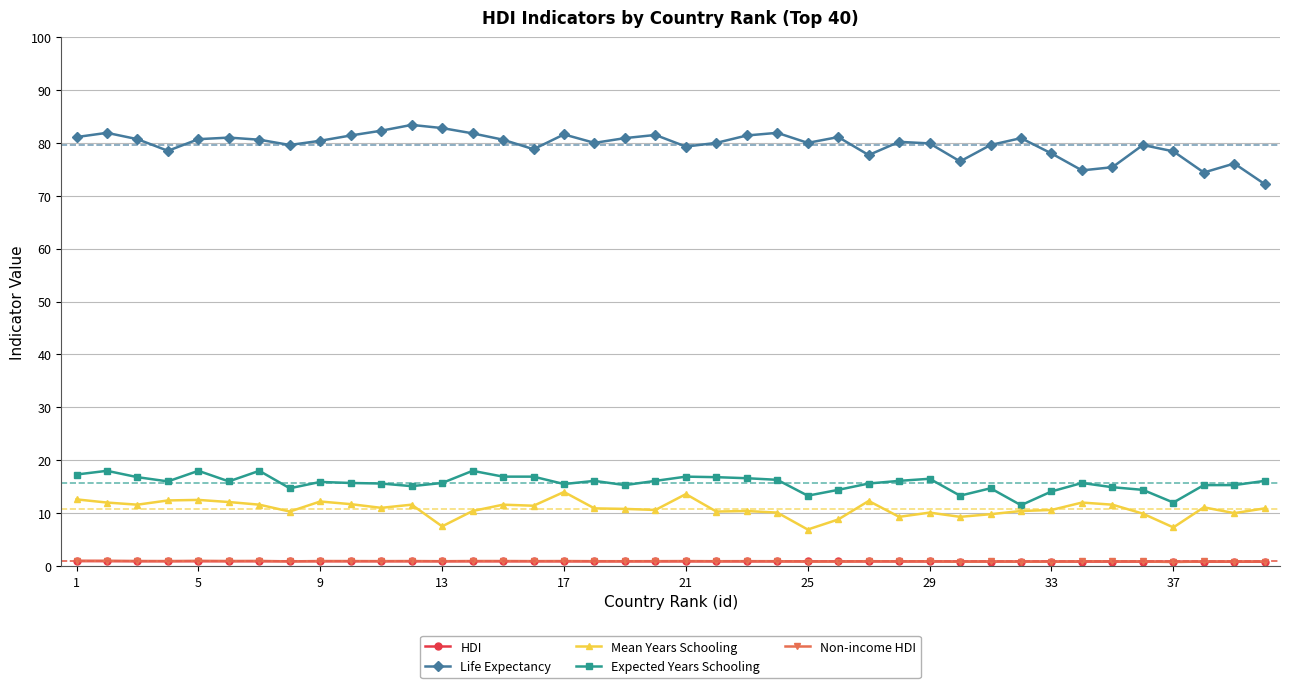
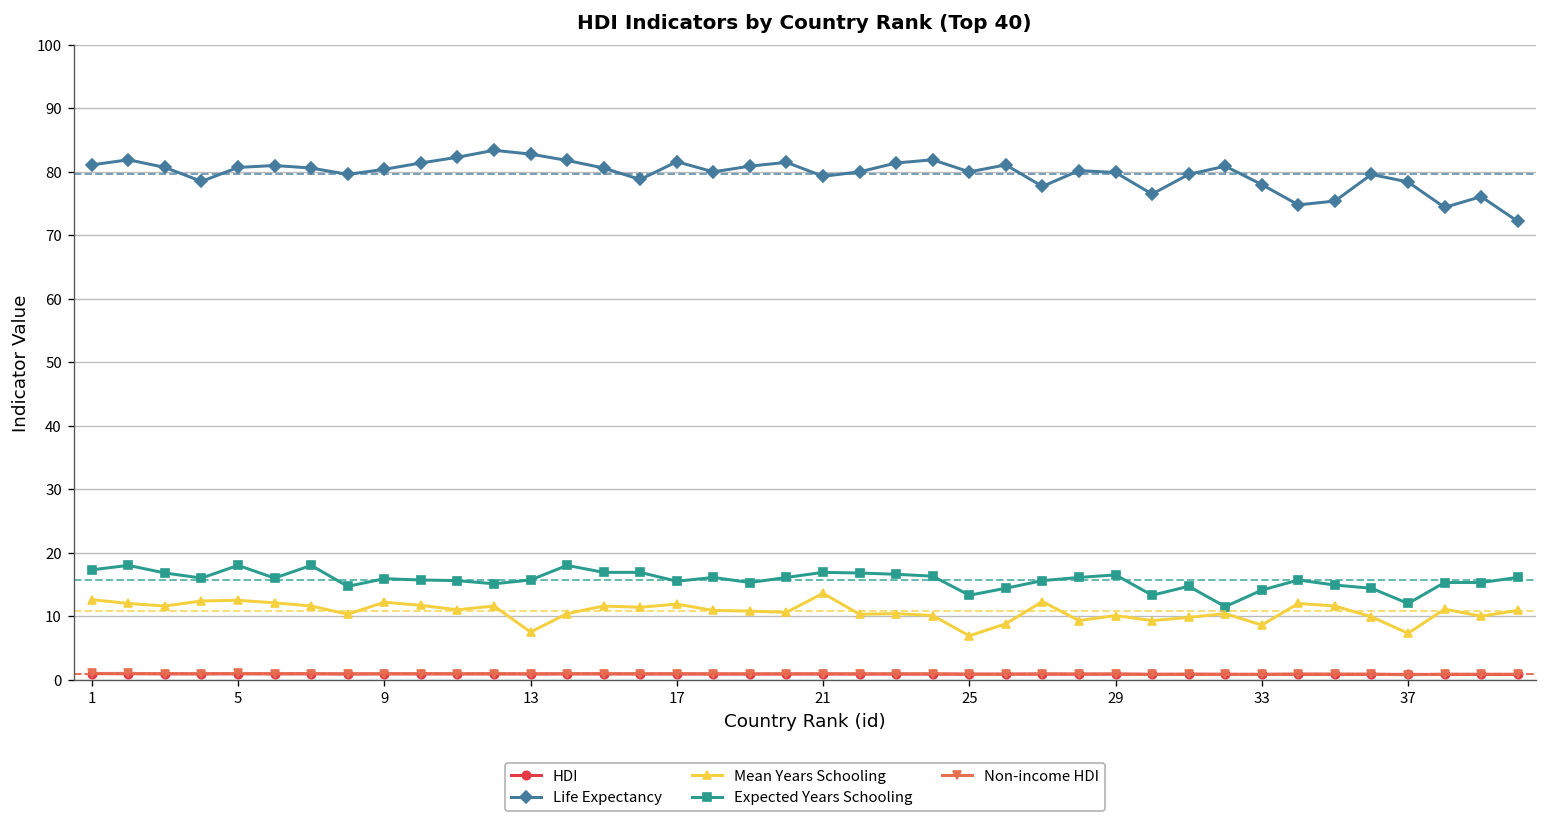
Mean Years Schooling, 17: 14 -> 12
Mean Years Schooling, 33: 11 -> 9
